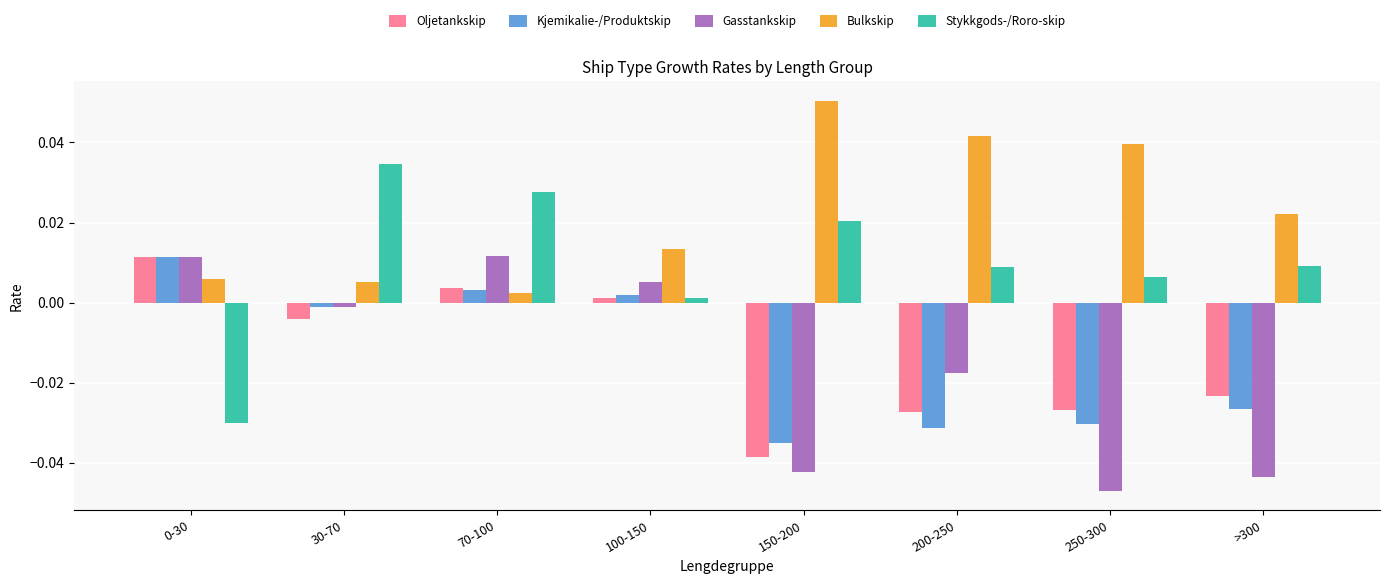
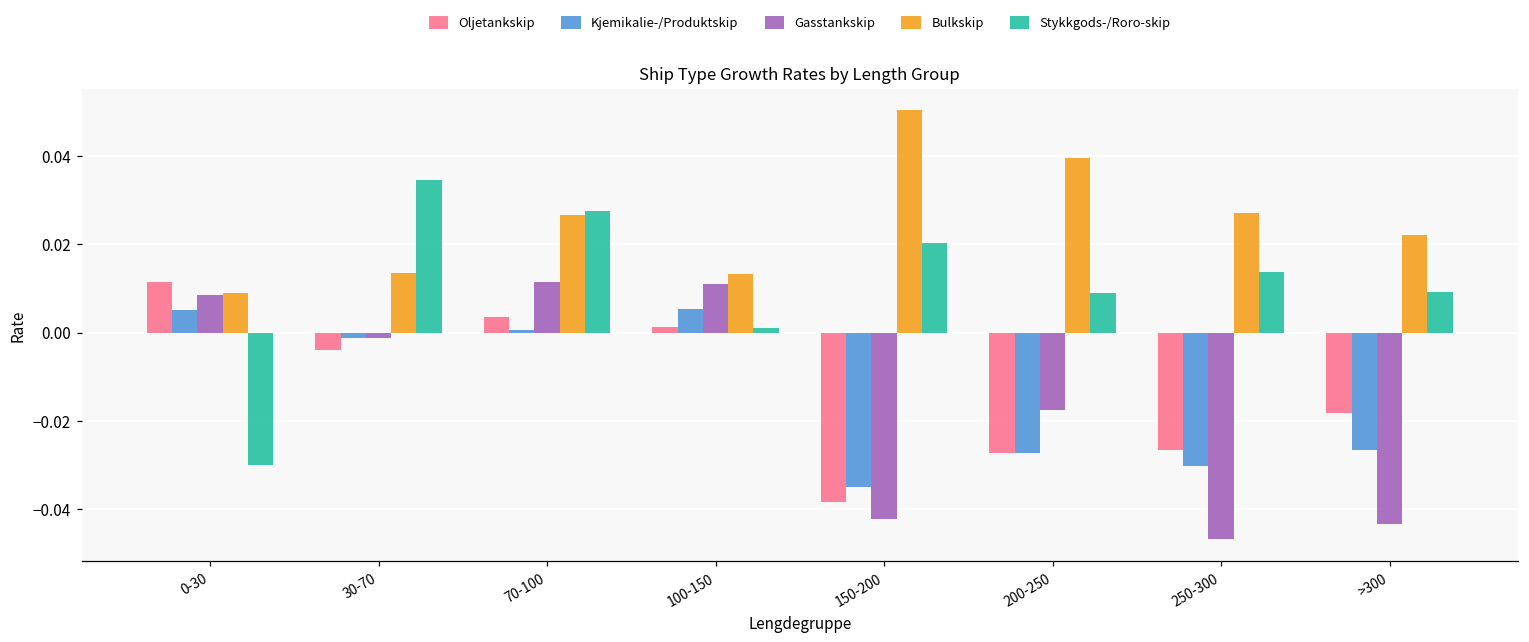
Kjemikalie-/Produktskip, 0-30: 0.011 -> 0.005
Gasstankskip, 0-30: 0.011 -> 0.008
Bulkskip, 0-30: 0.006 -> 0.009
Bulkskip, 30-70: 0.005 -> 0.014
Kjemikalie-/Produktskip, 70-100: 0.003 -> 0.001
Bulkskip, 70-100: 0.002 -> 0.027
Kjemikalie-/Produktskip, 100-150: 0.002 -> 0.005
Gasstankskip, 100-150: 0.005 -> 0.011
Kjemikalie-/Produktskip, 200-250: -0.031 -> -0.027
Bulkskip, 200-250: 0.042 -> 0.040
Bulkskip, 250-300: 0.040 -> 0.027
Stykkgods-/Roro-skip, 250-300: 0.006 -> 0.014
Oljetankskip, >300: -0.023 -> -0.018
